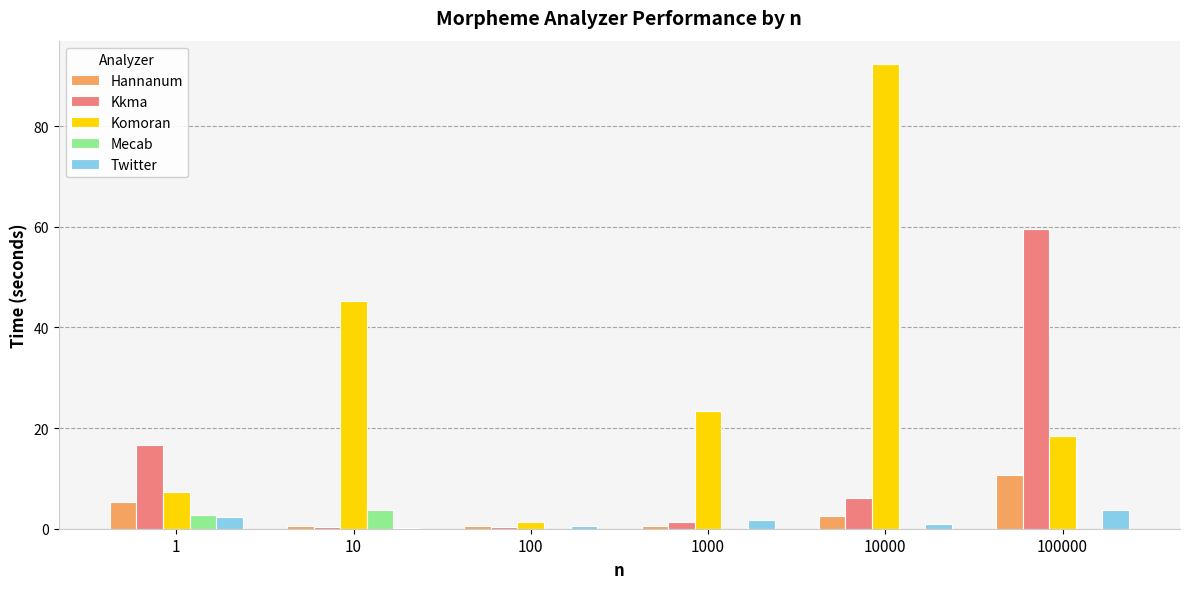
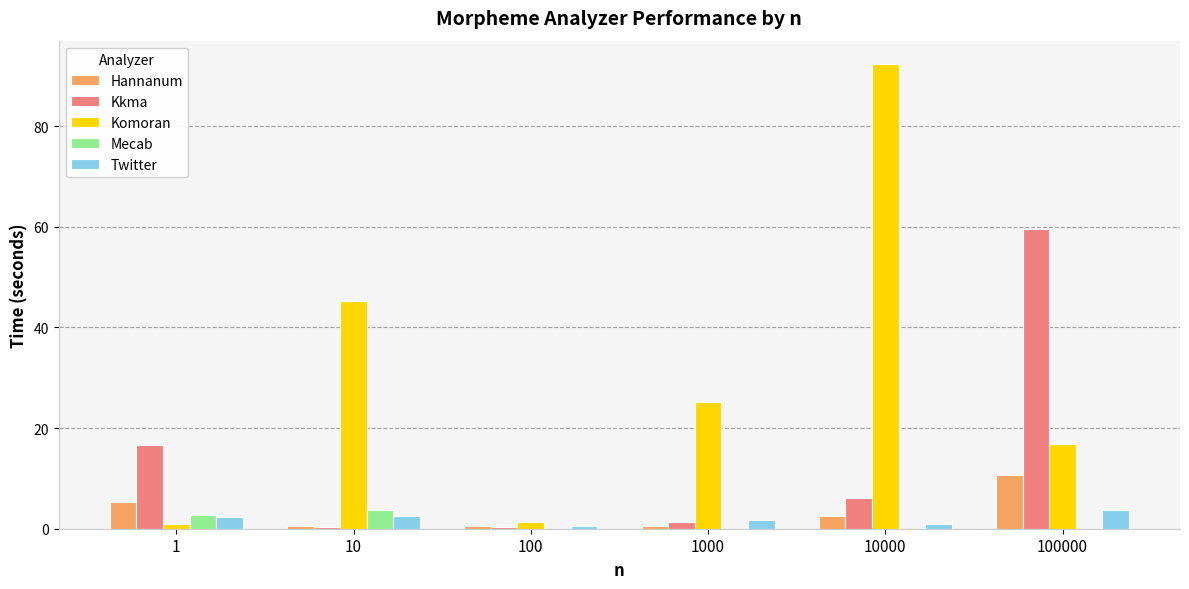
Komoran, 1: 7 -> 1
Twitter, 10: 0 -> 2
Komoran, 1000: 23 -> 25
Komoran, 100000: 18 -> 17
